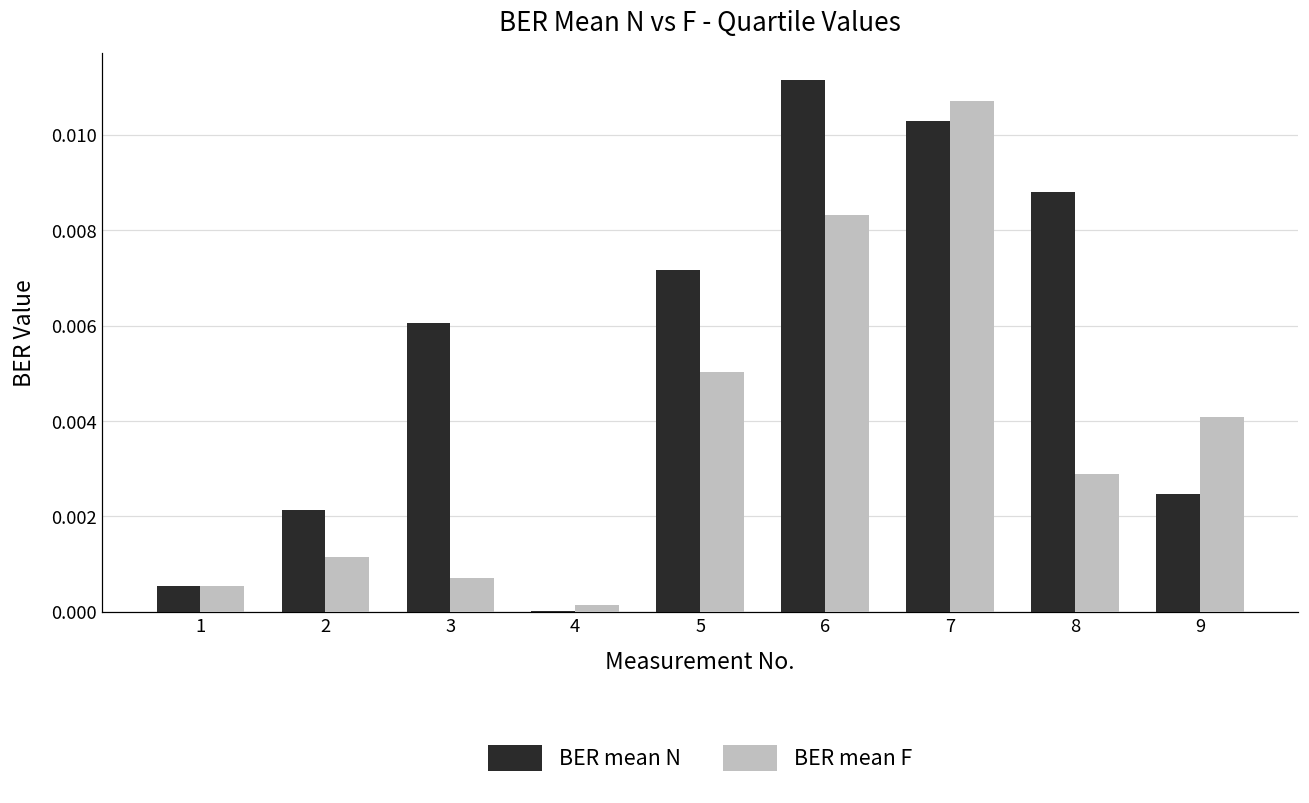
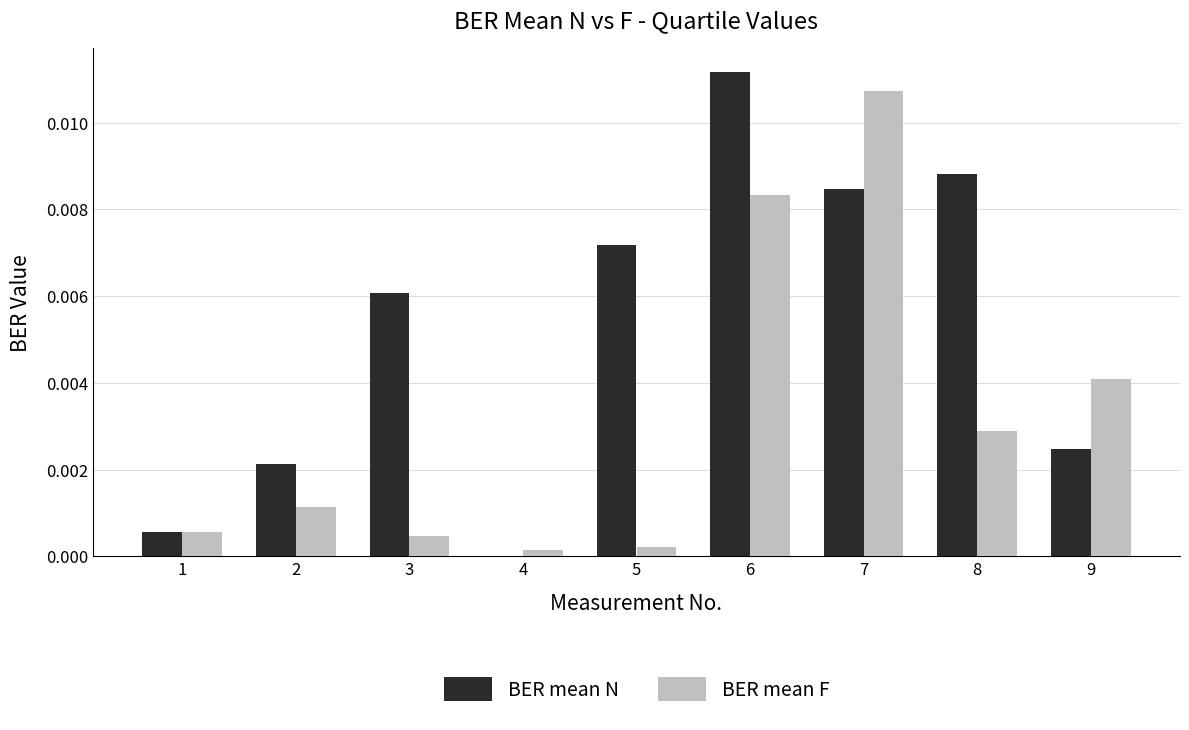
BER mean F, 3: 0.0007 -> 0.0005
BER mean F, 5: 0.0050 -> 0.0002
BER mean N, 7: 0.0103 -> 0.0085
